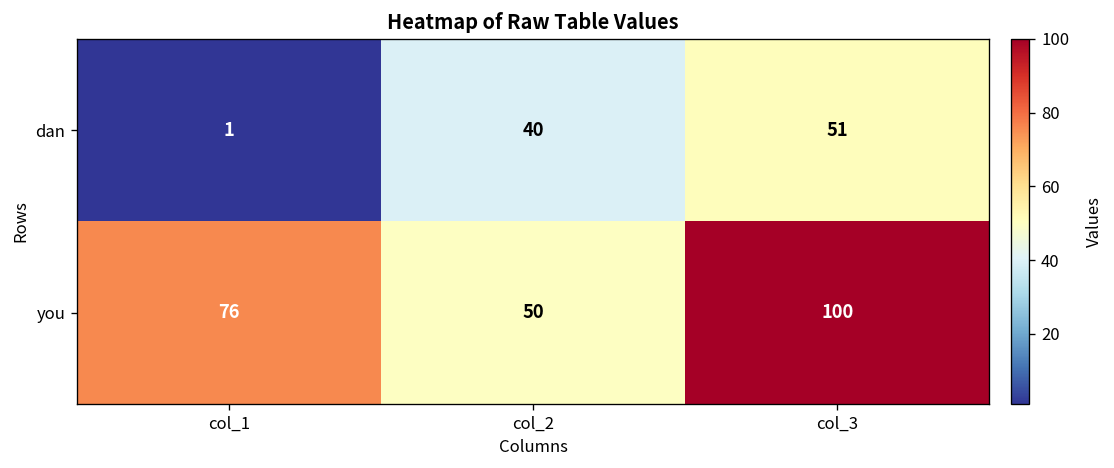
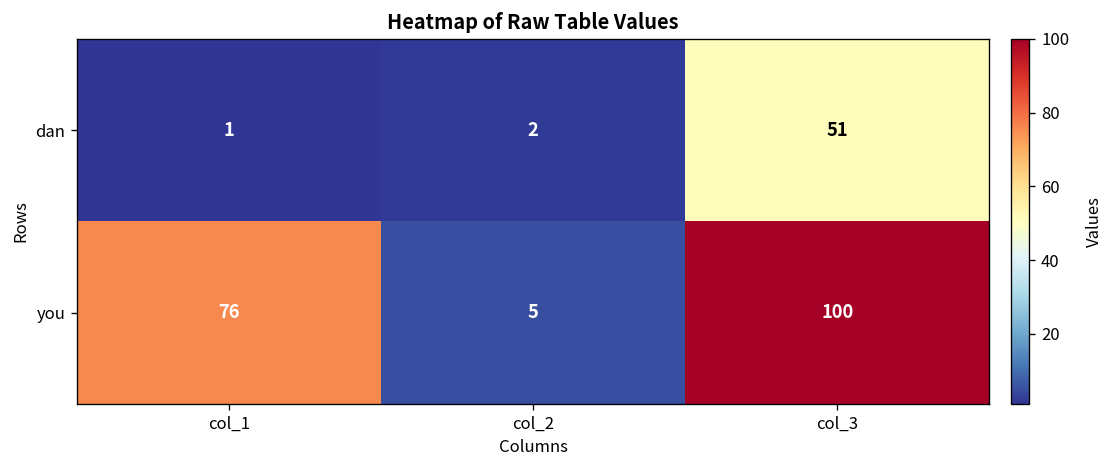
dan, col_2: 40 -> 2
you, col_2: 50 -> 5
